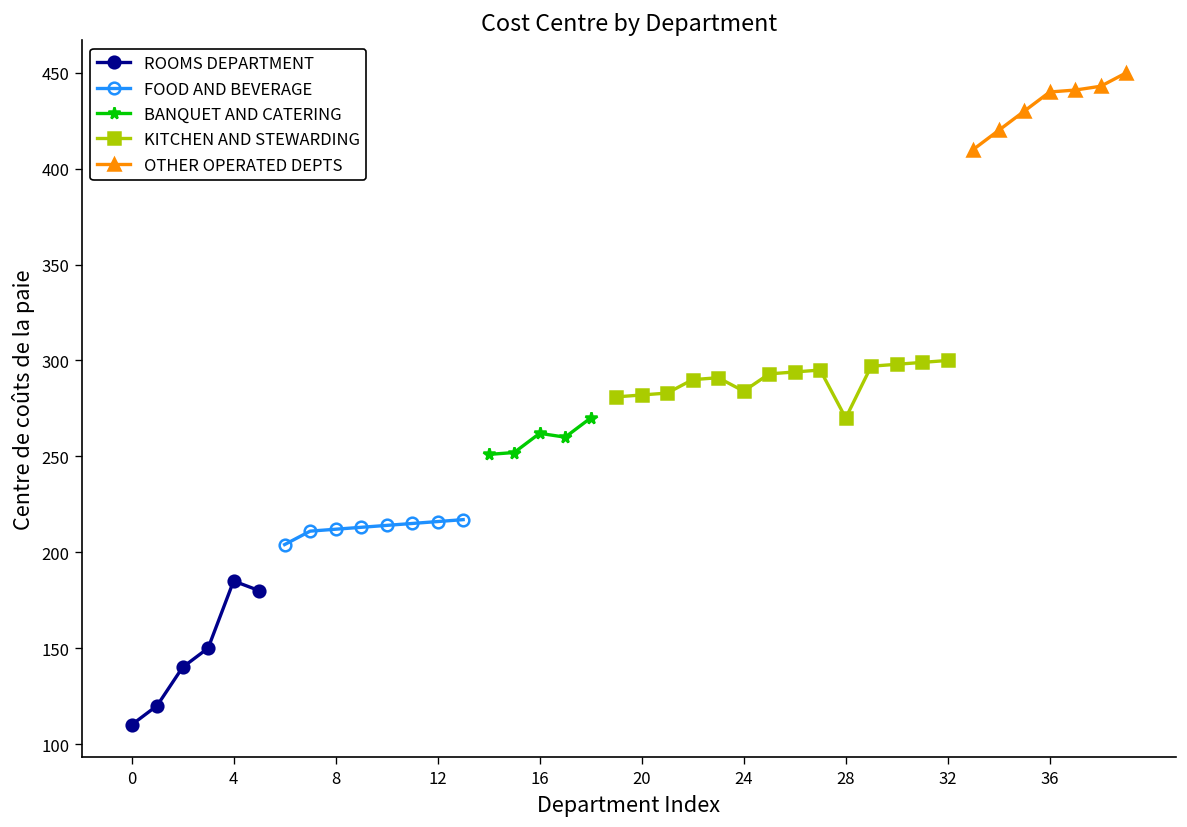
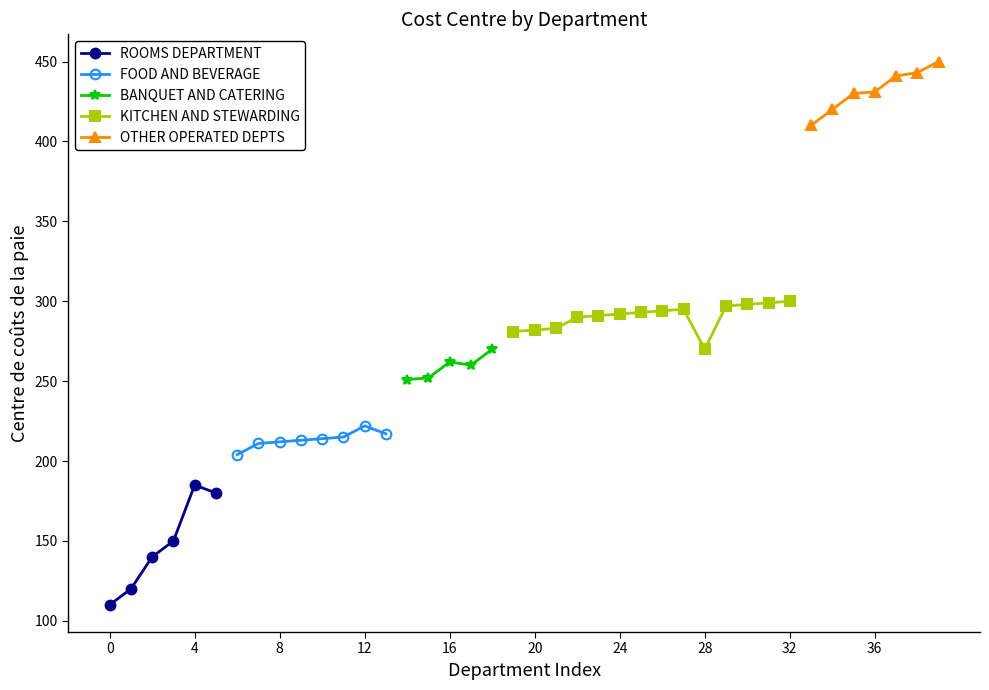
FOOD AND BEVERAGE, 12: 216 -> 222
KITCHEN AND STEWARDING, 24: 284 -> 292
OTHER OPERATED DEPTS, 36: 440 -> 431
